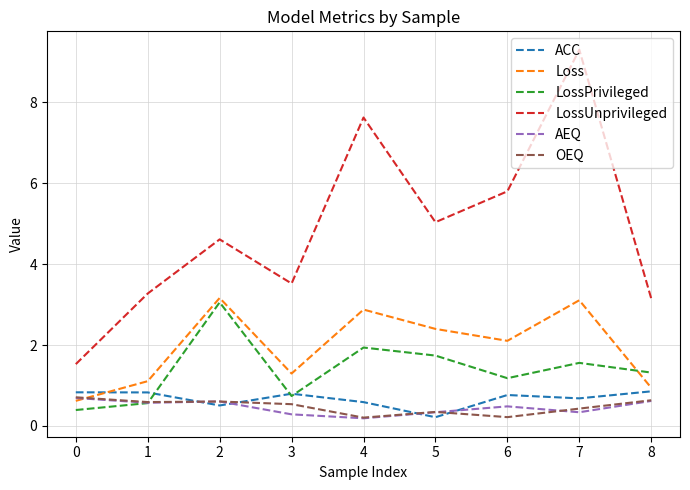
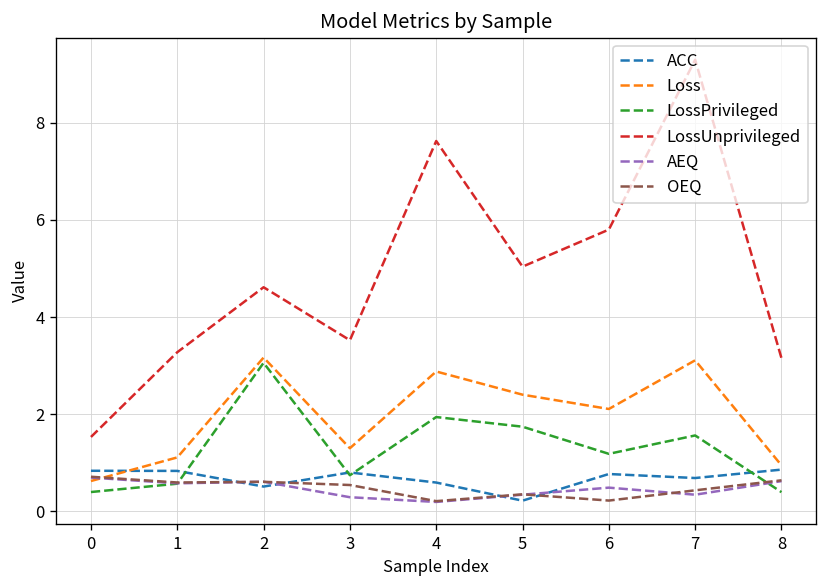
LossPrivileged, 8: 1.3 -> 0.4
